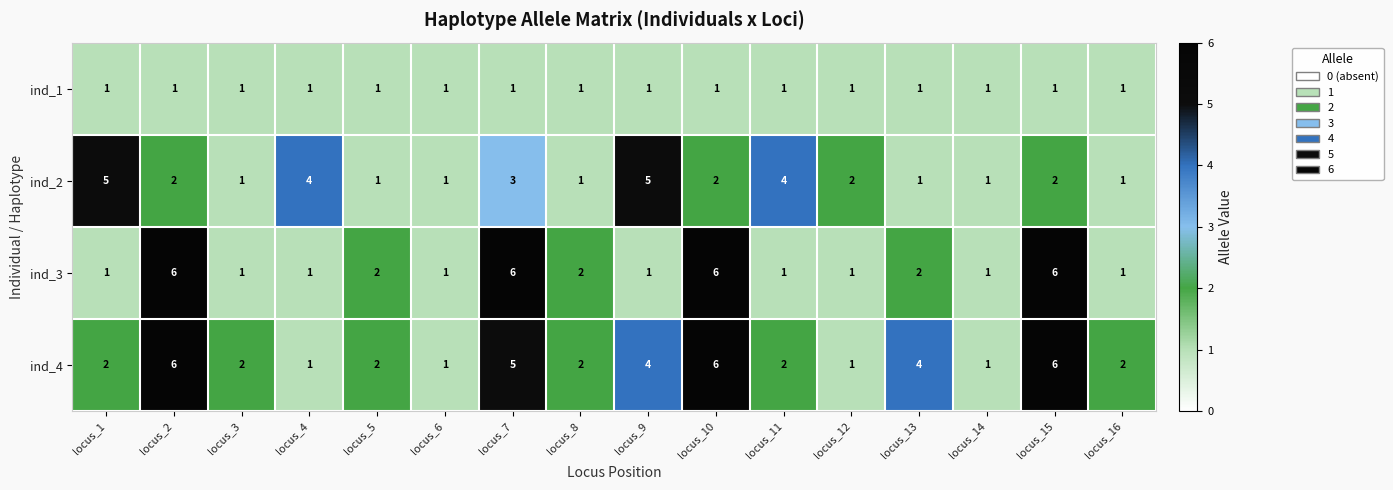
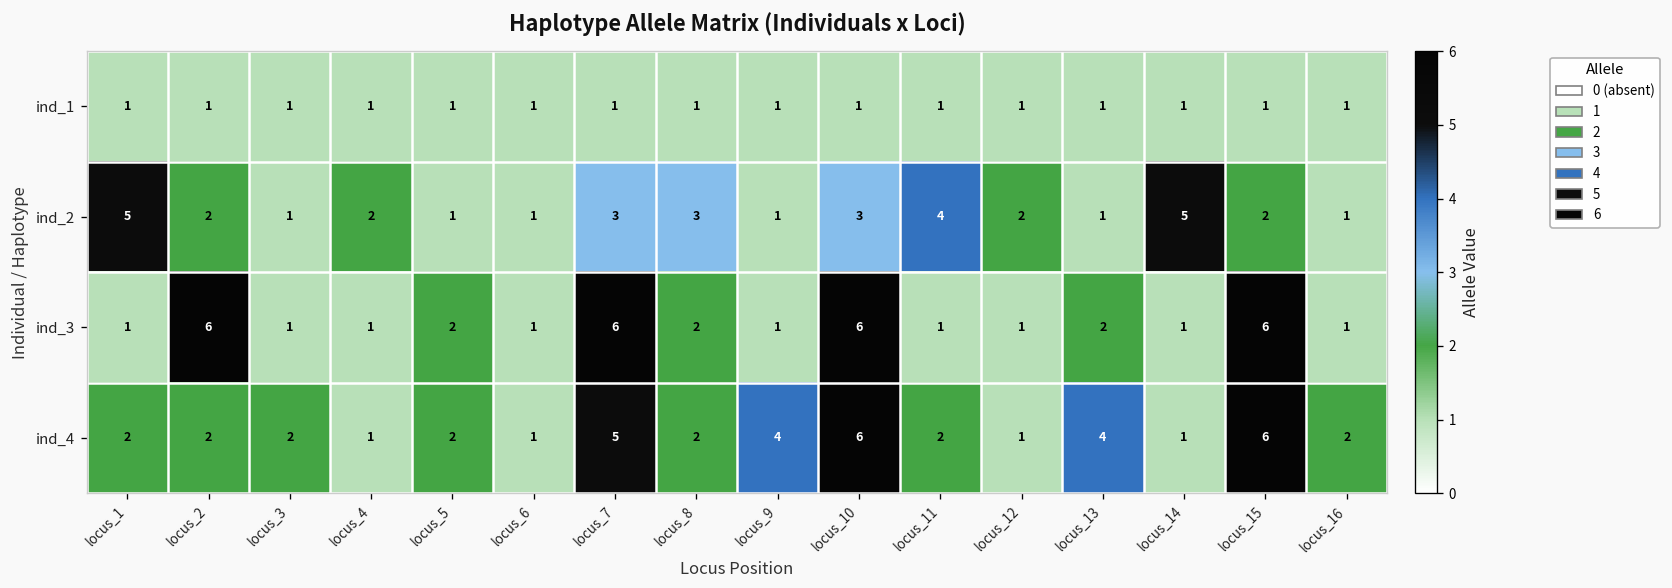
ind_2, locus_4: 4 -> 2
ind_2, locus_8: 1 -> 3
ind_2, locus_9: 5 -> 1
ind_2, locus_10: 2 -> 3
ind_2, locus_14: 1 -> 5
ind_4, locus_2: 6 -> 2
